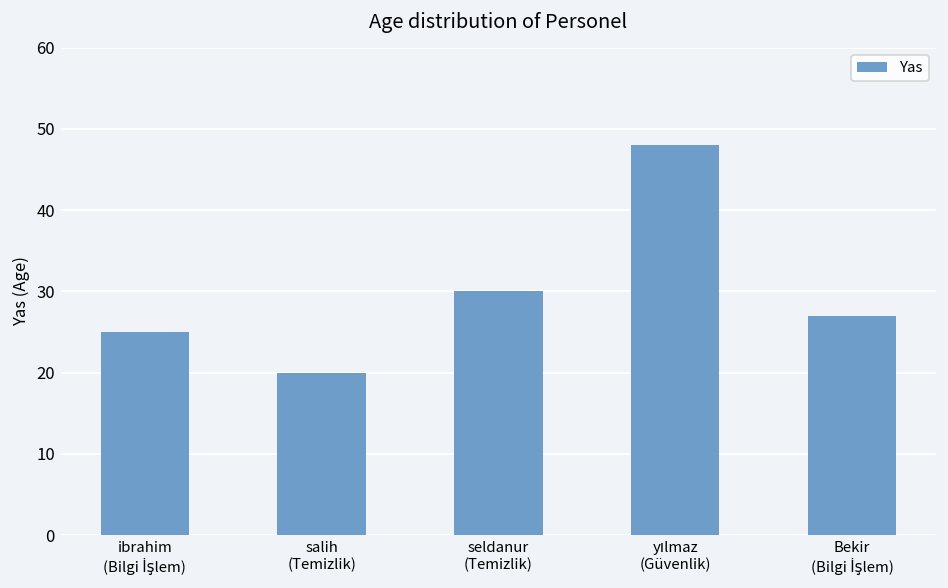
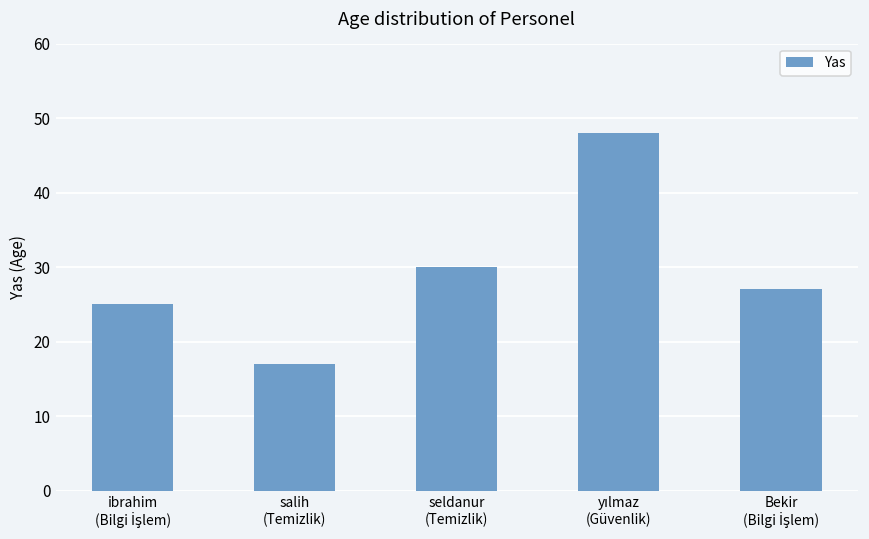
salih (Temizlik): 20 -> 17
